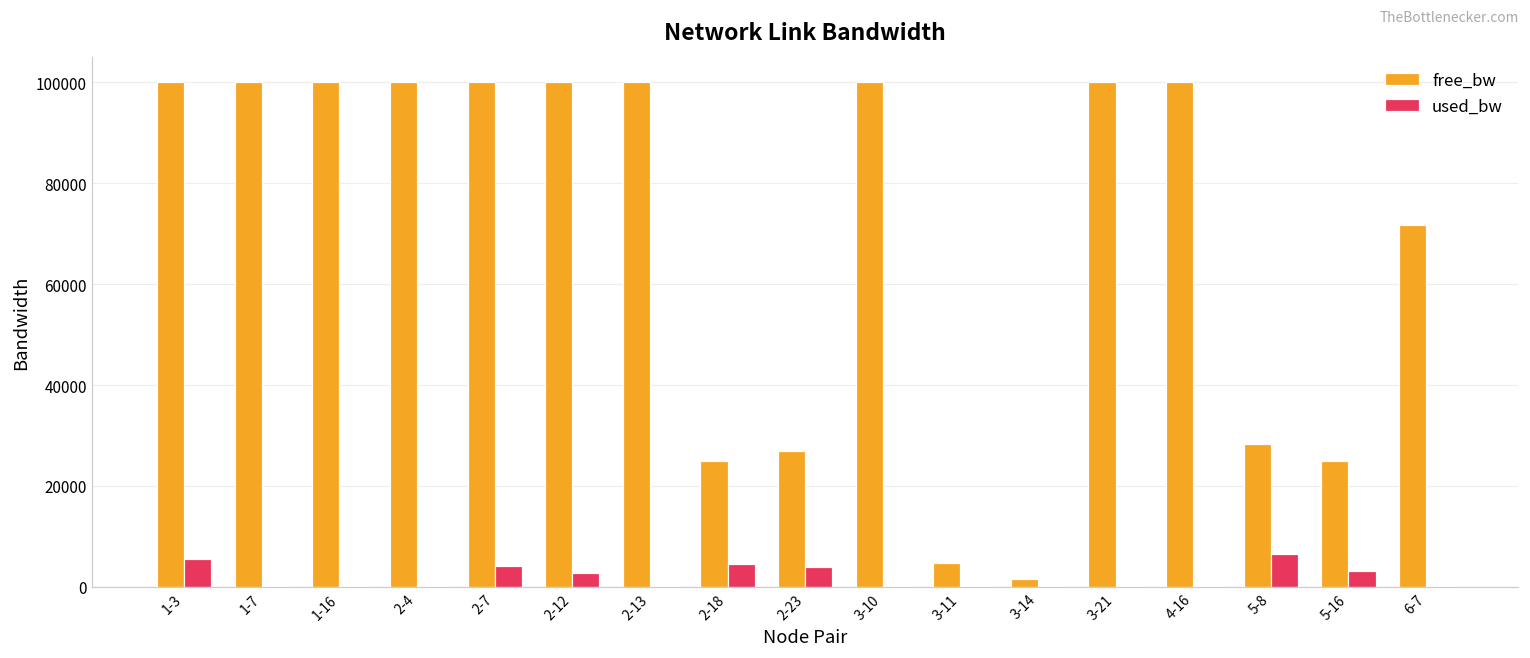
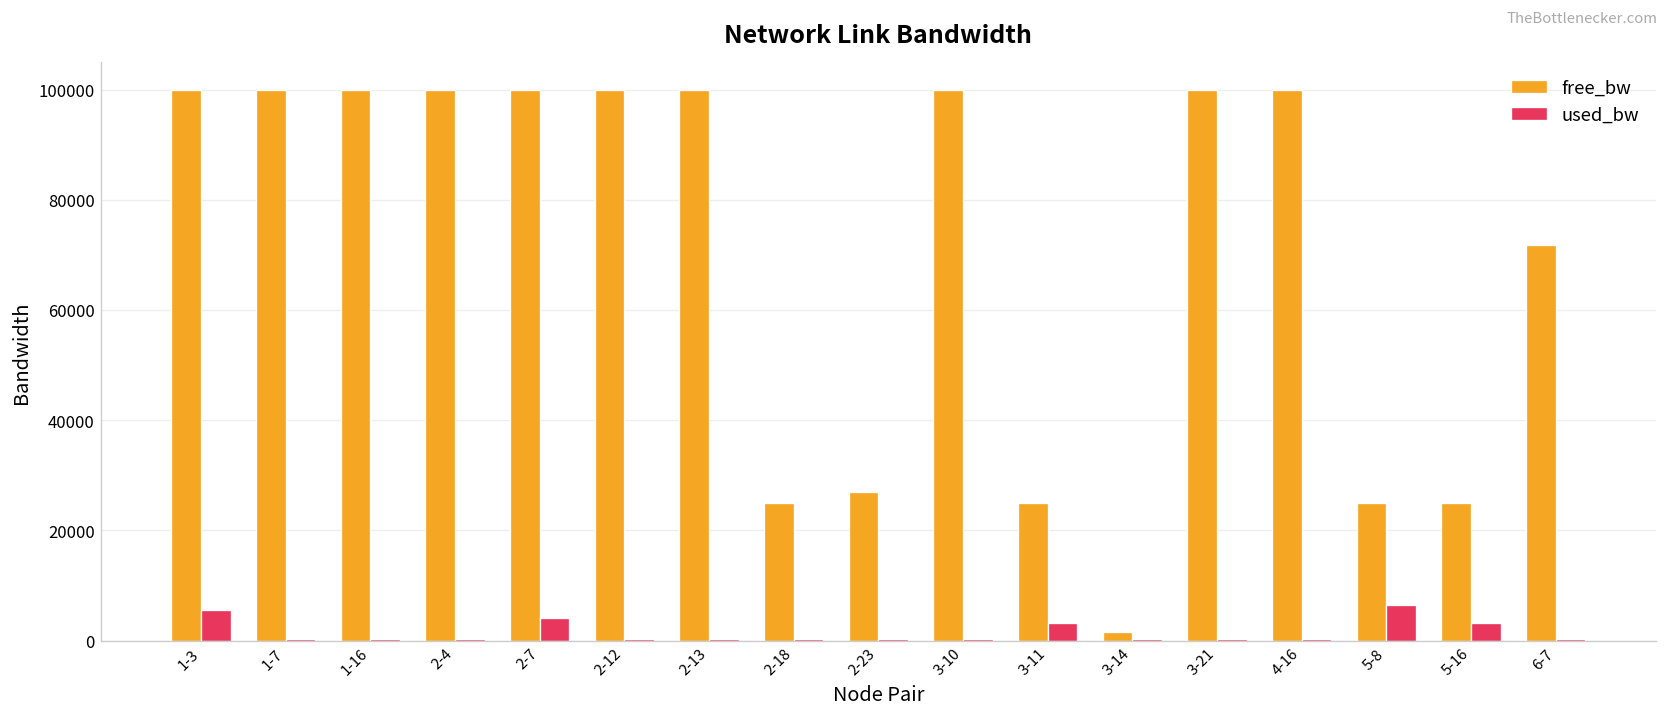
used_bw, 2-12: 3000 -> 0
used_bw, 2-18: 5000 -> 0
used_bw, 2-23: 4000 -> 0
free_bw, 3-11: 5000 -> 25000
used_bw, 3-11: 0 -> 3000
free_bw, 5-8: 28000 -> 25000
